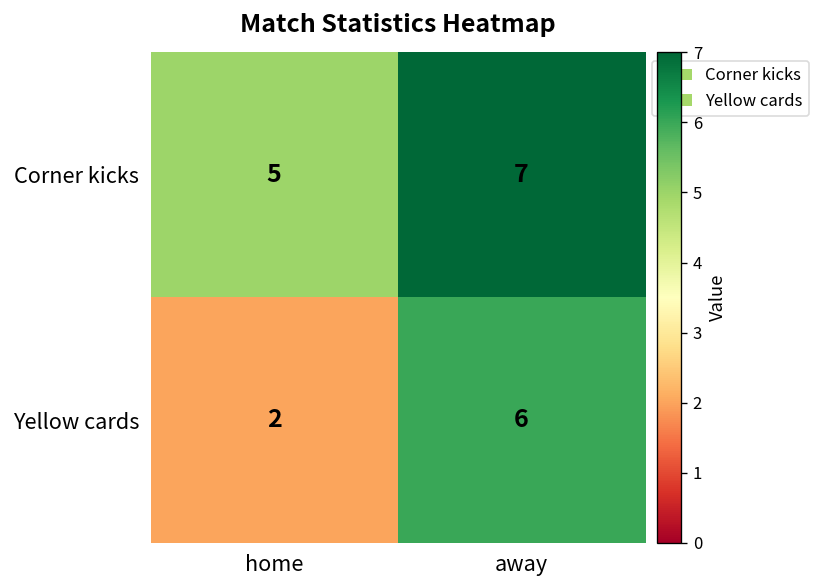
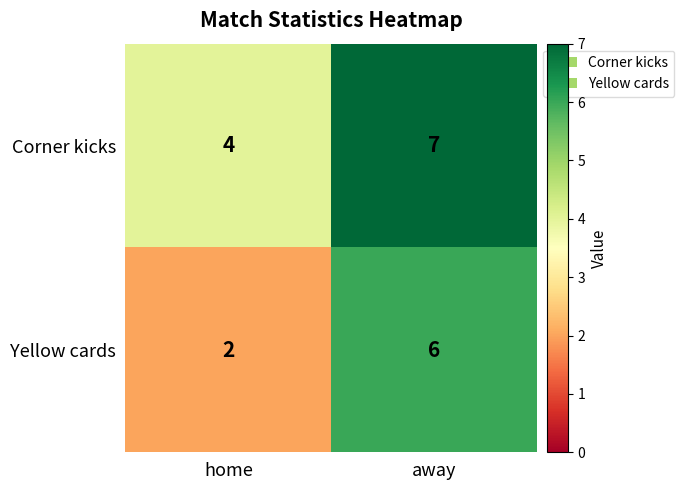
Corner kicks, home: 5 -> 4
